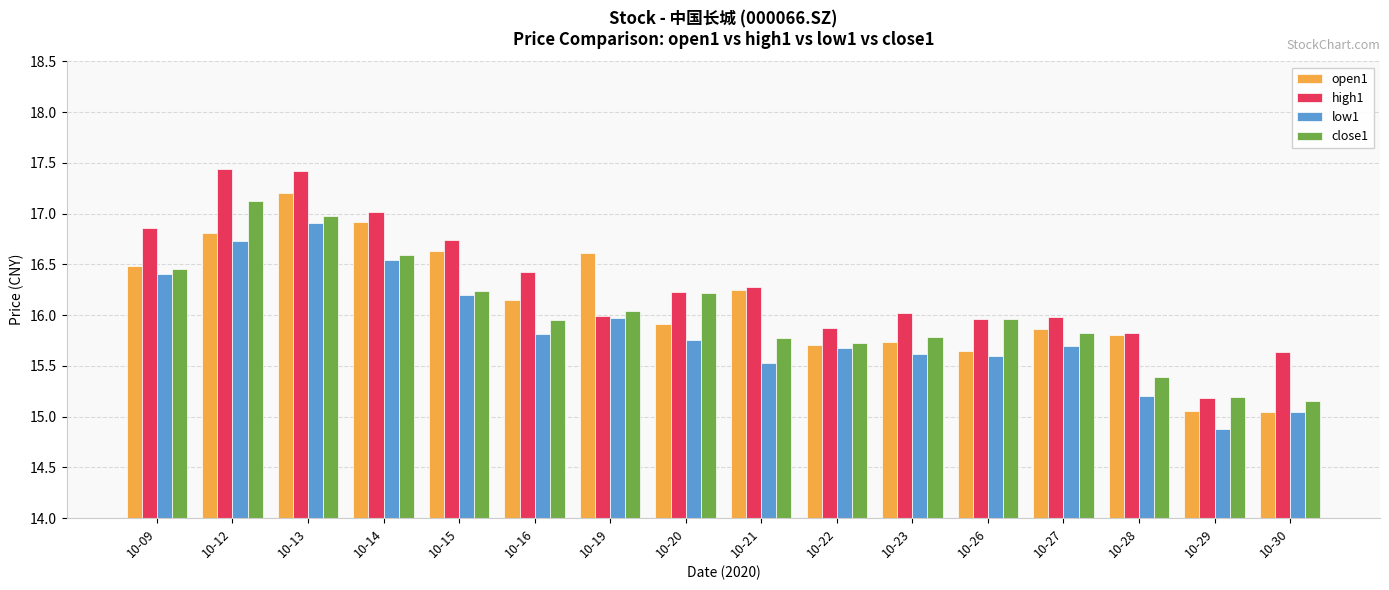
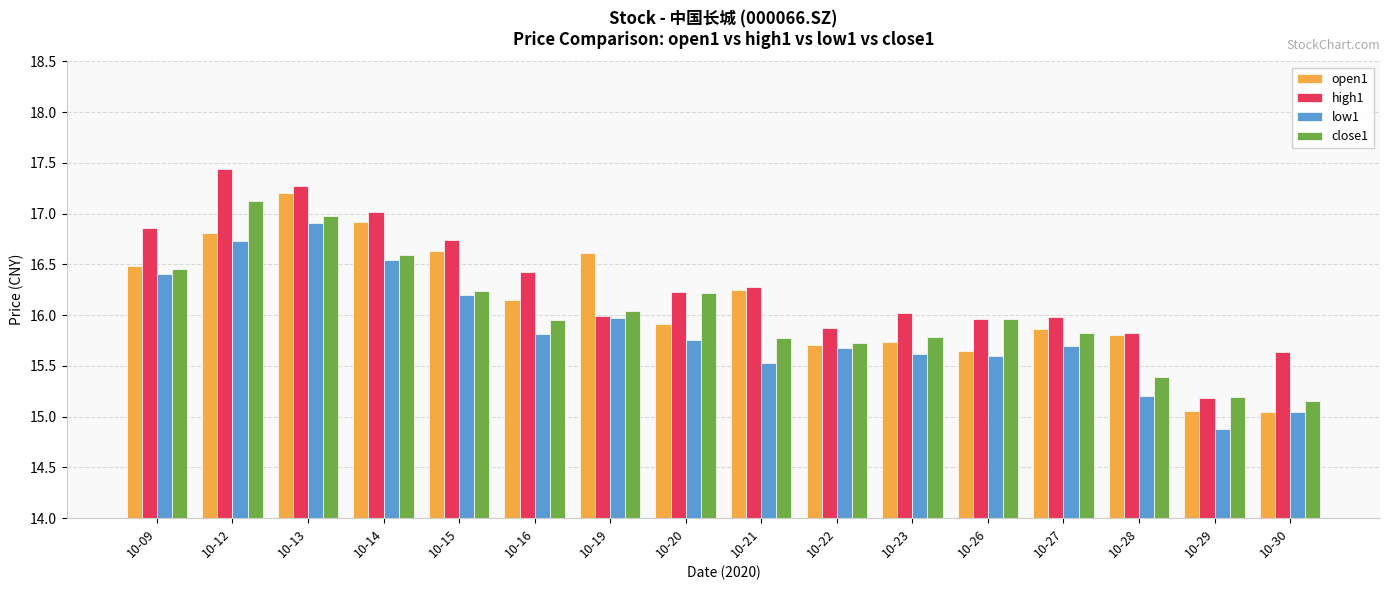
high1, 10-13: 17.42 -> 17.27
